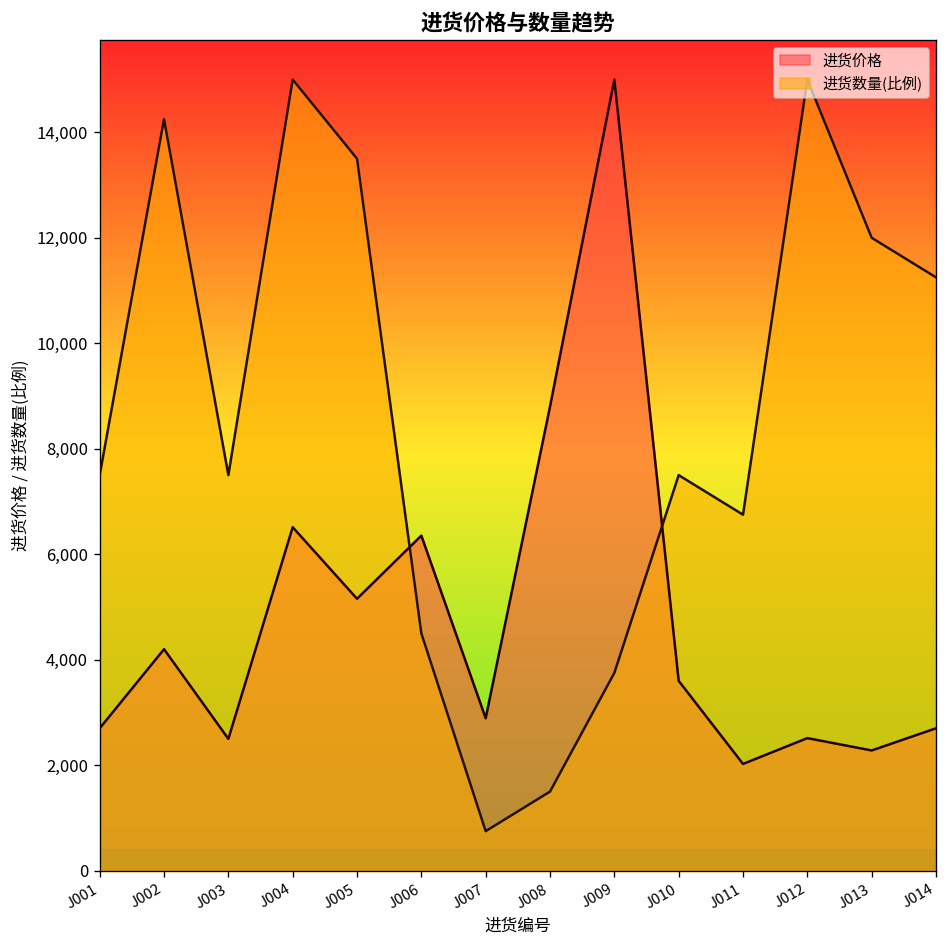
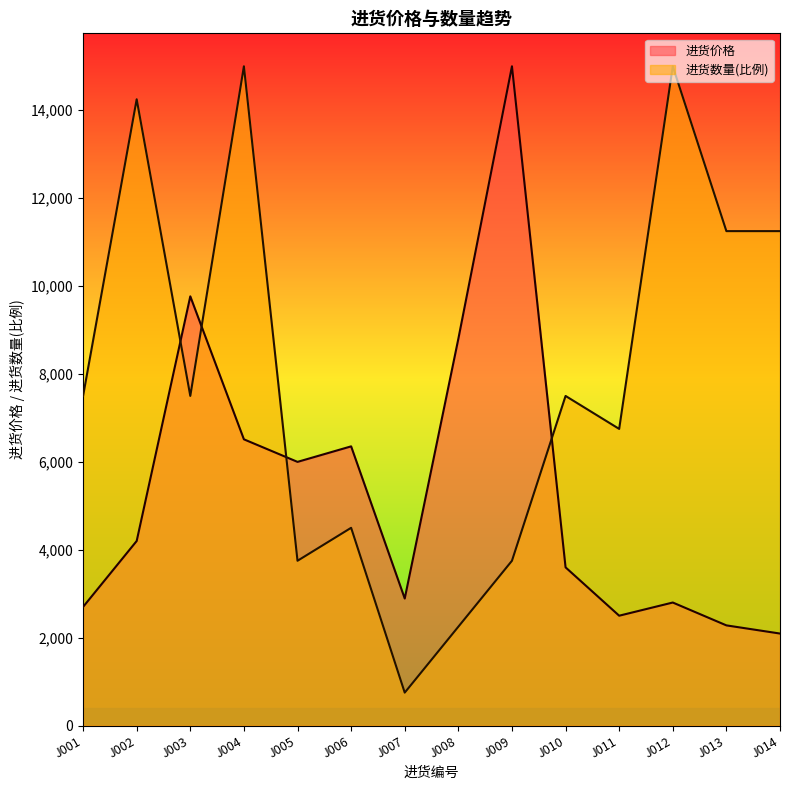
进货价格, J003: 2,500 -> 9,800
进货价格, J005: 5,200 -> 6,000
进货数量(比例), J005: 13,500 -> 3,800
进货数量(比例), J008: 1,500 -> 2,300
进货价格, J011: 2,000 -> 2,500
进货价格, J012: 2,500 -> 2,800
进货数量(比例), J013: 12,000 -> 11,300
进货价格, J014: 2,700 -> 2,100
